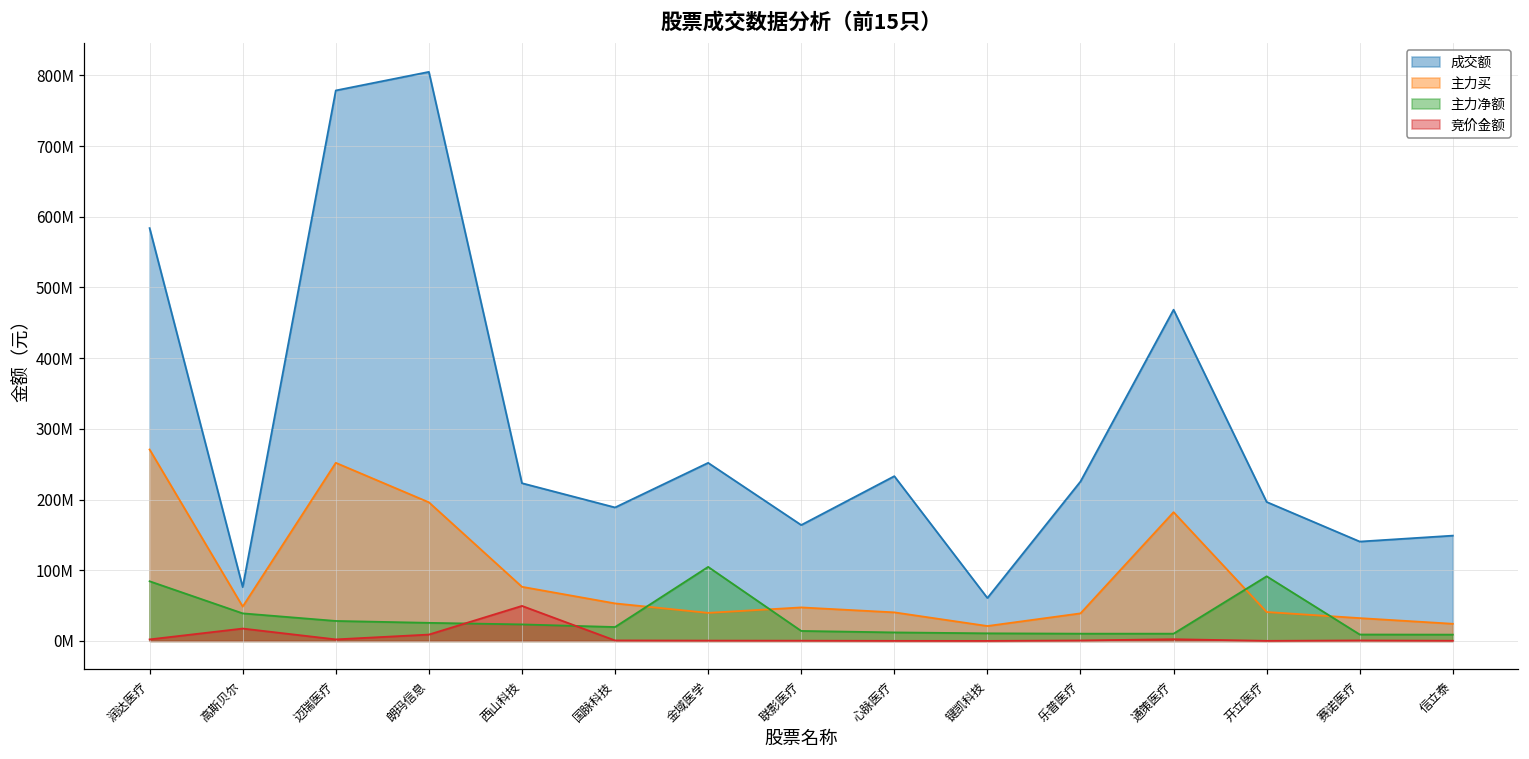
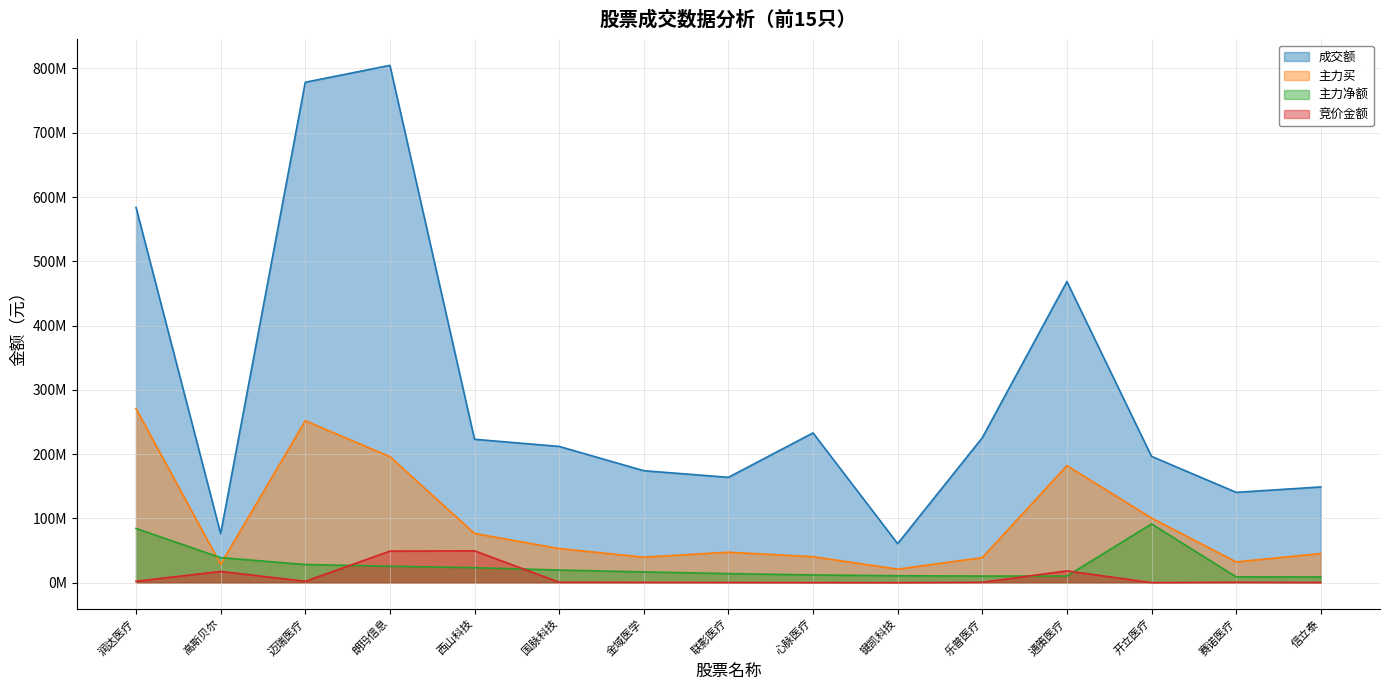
主力买, 高斯贝尔: 50000000 -> 30000000
竞价金额, 朗玛信息: 10000000 -> 50000000
成交额, 国脉科技: 190000000 -> 210000000
成交额, 金域医学: 250000000 -> 170000000
主力净额, 金域医学: 100000000 -> 20000000
竞价金额, 通策医疗: 0 -> 20000000
主力买, 开立医疗: 40000000 -> 100000000
主力买, 信立泰: 20000000 -> 50000000
